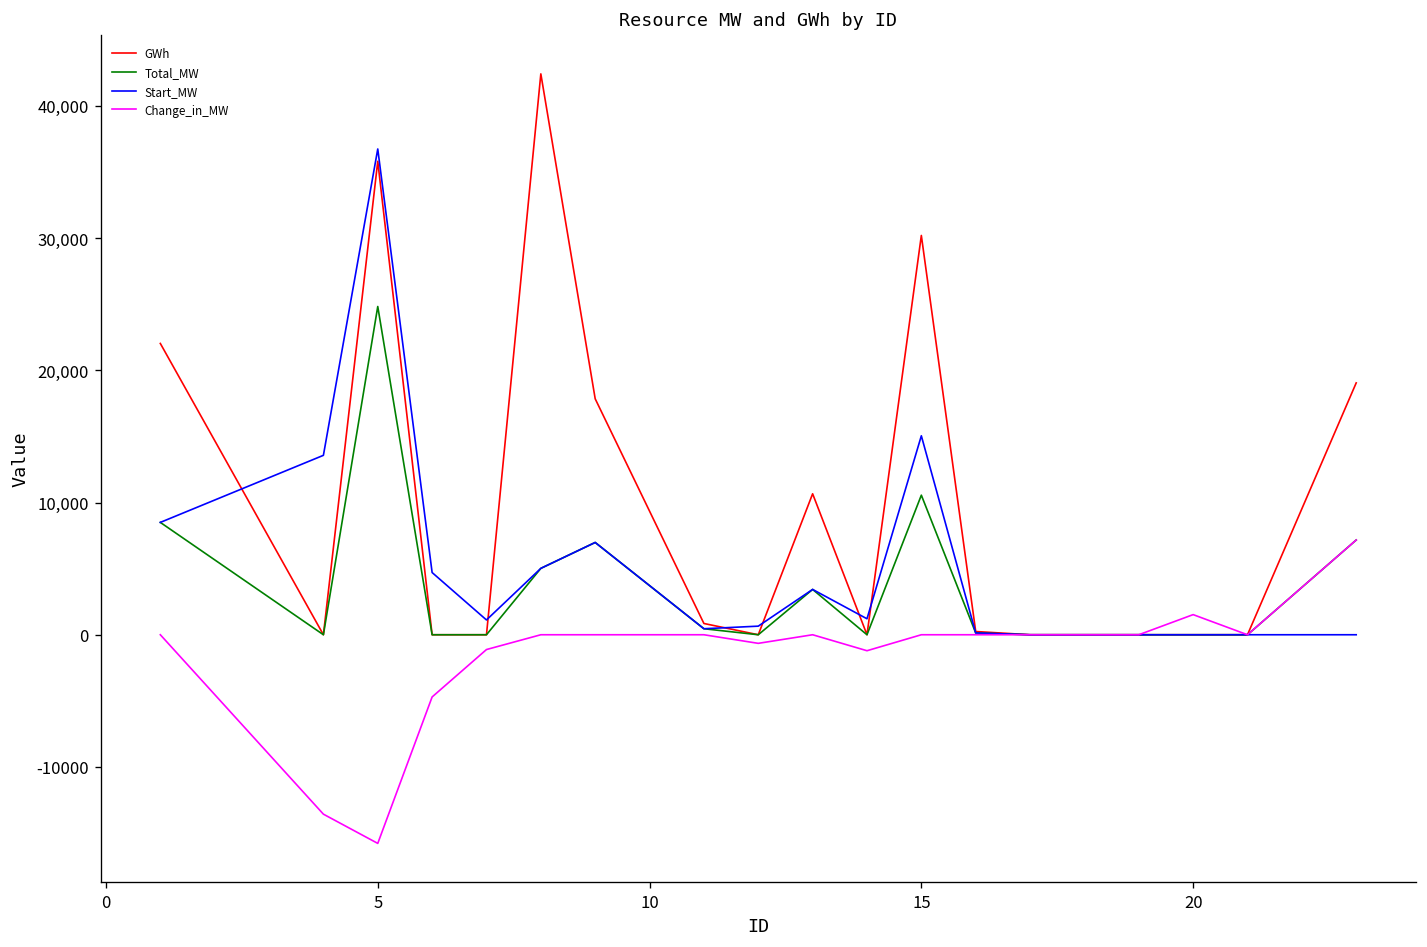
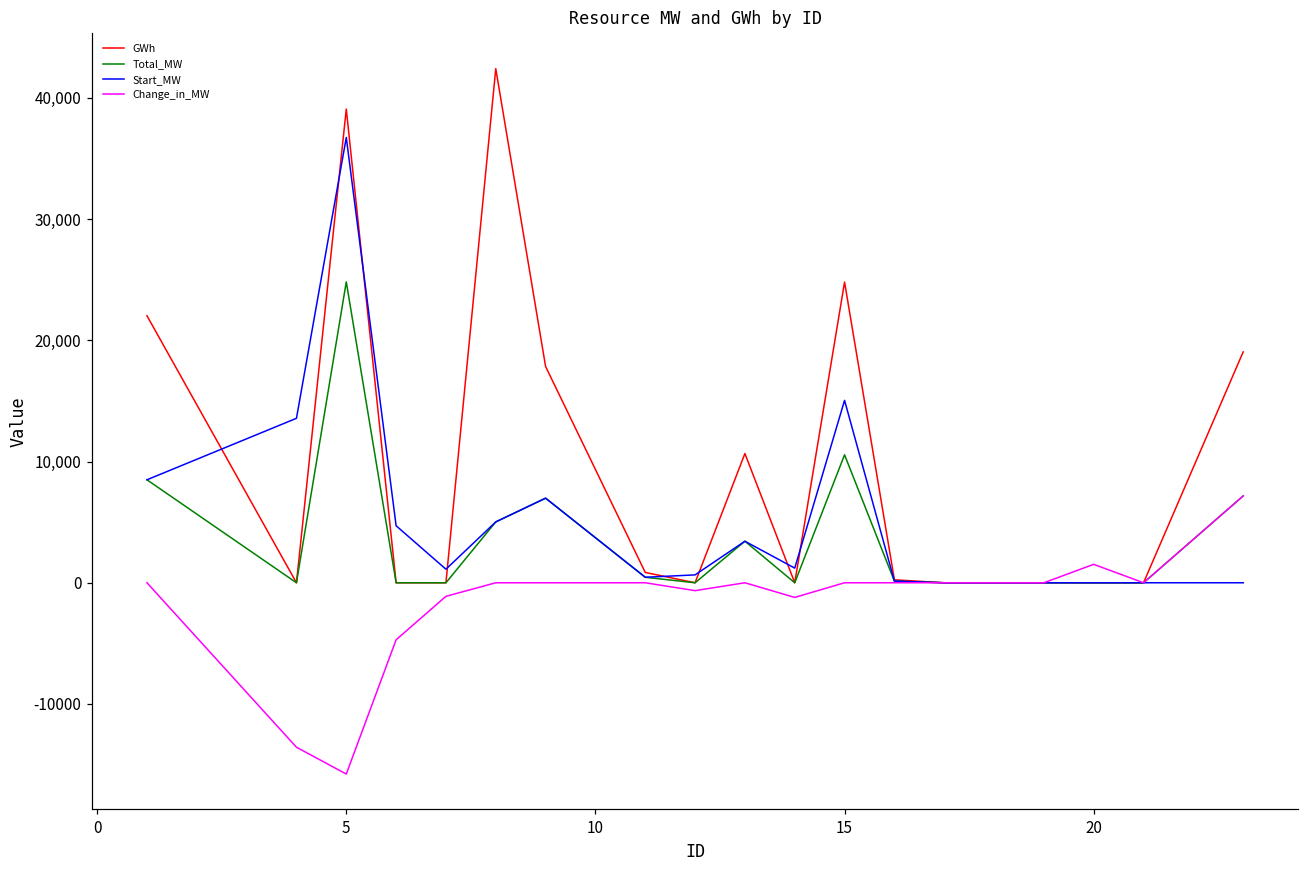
GWh, 5: 35,800 -> 39,100
GWh, 15: 30,200 -> 24,800
